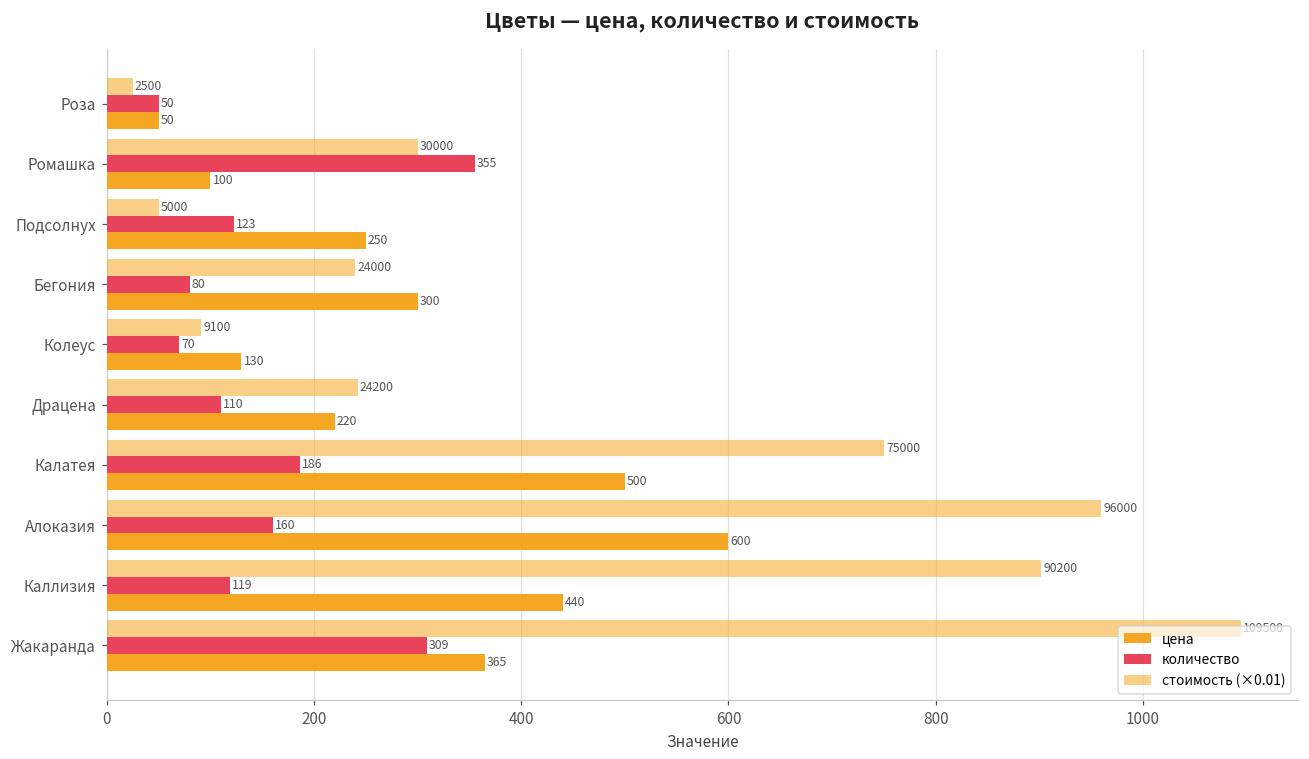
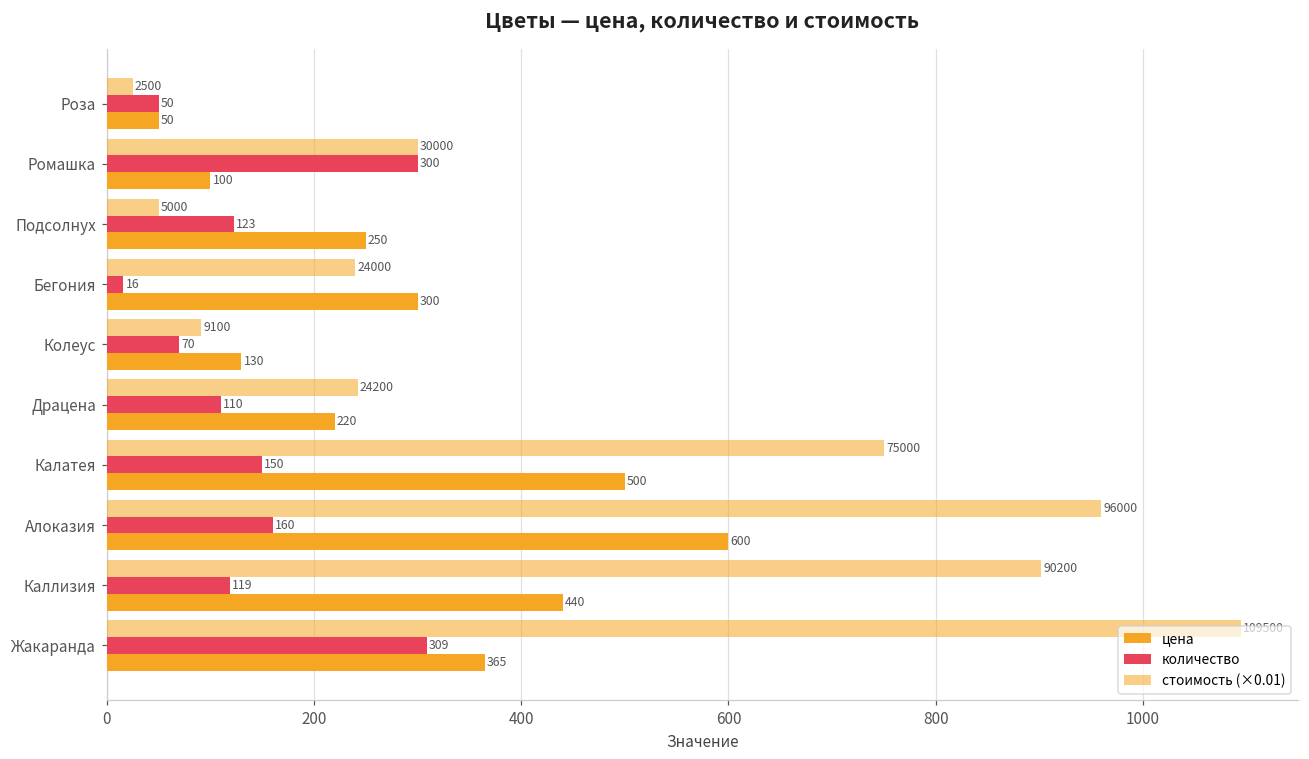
количество, Ромашка: 355 -> 300
количество, Бегония: 80 -> 16
количество, Калатея: 186 -> 150
